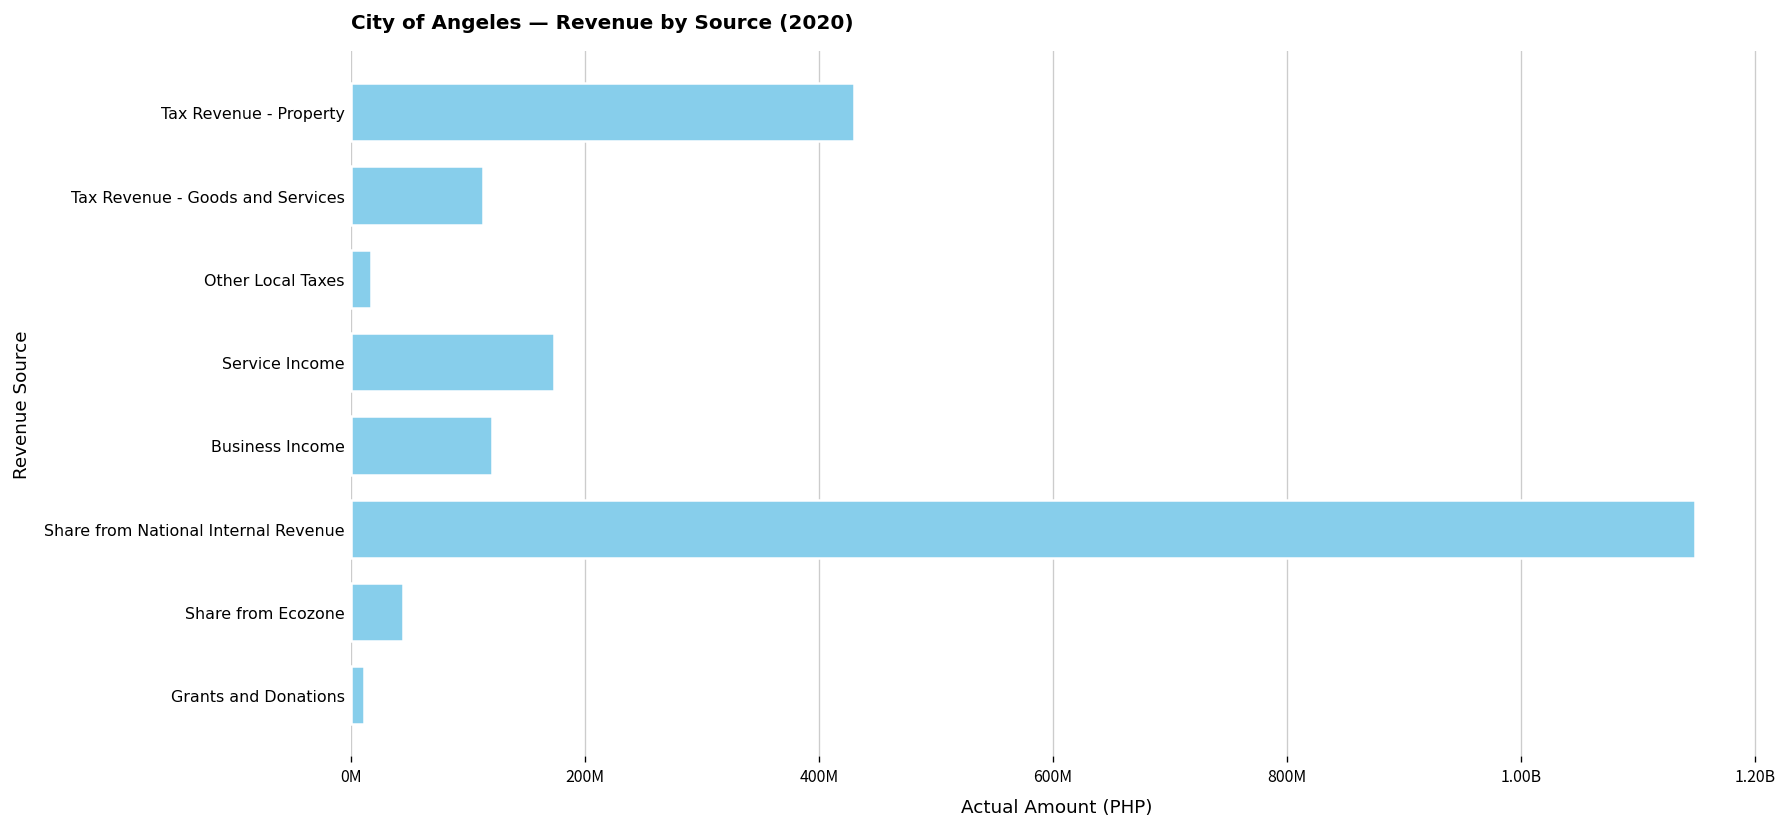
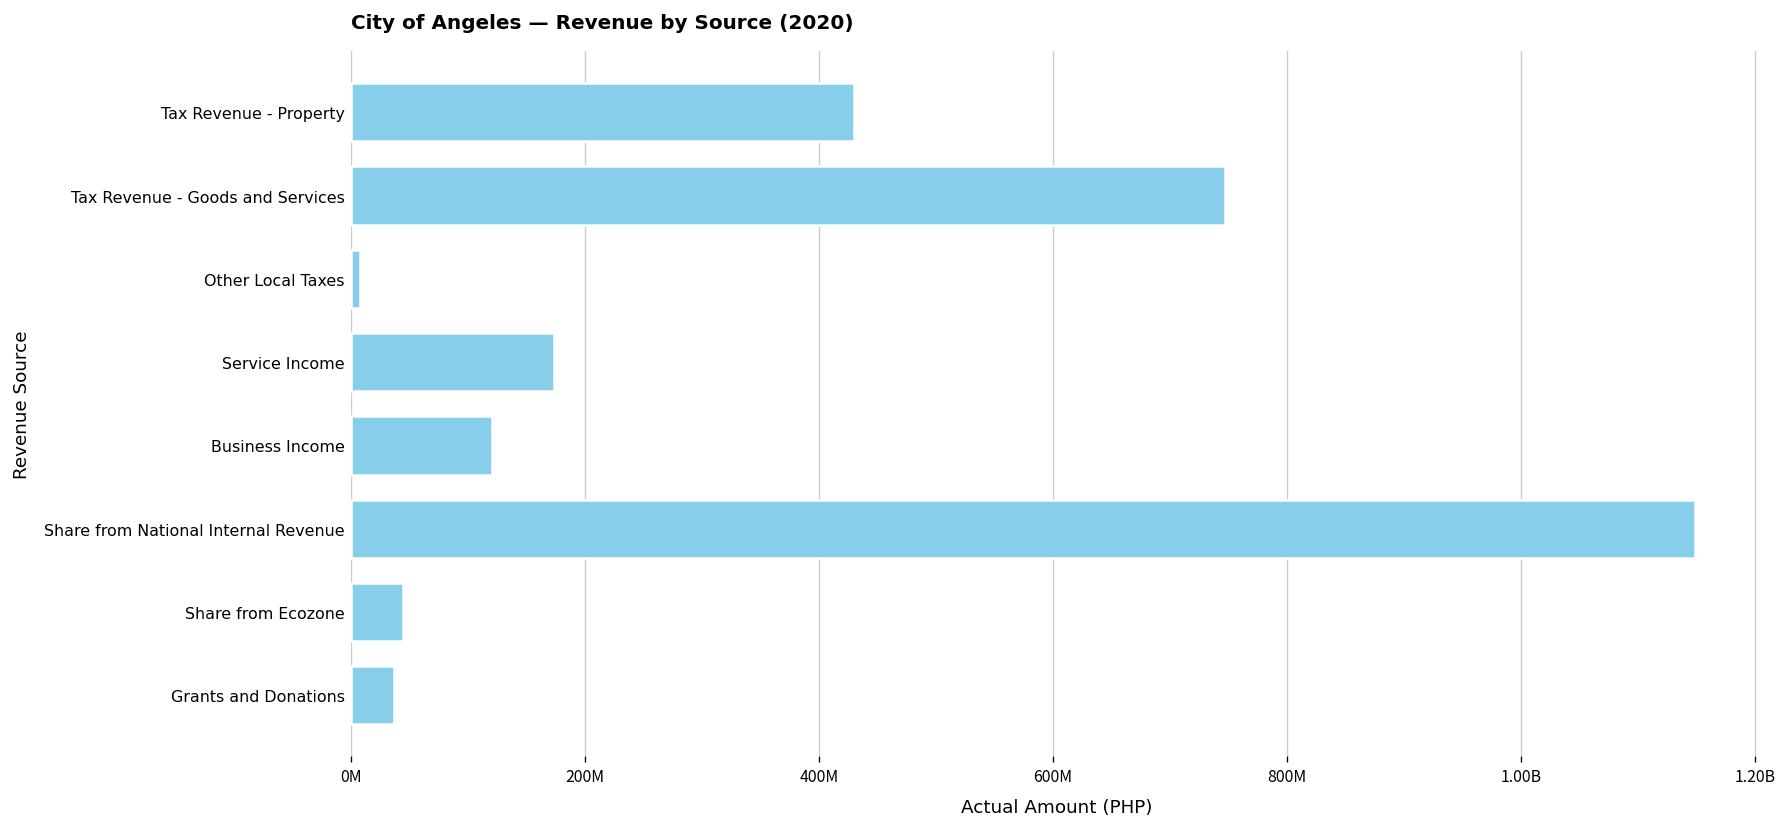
Tax Revenue - Goods and Services: 110000000 -> 750000000
Other Local Taxes: 20000000 -> 10000000
Grants and Donations: 10000000 -> 40000000
